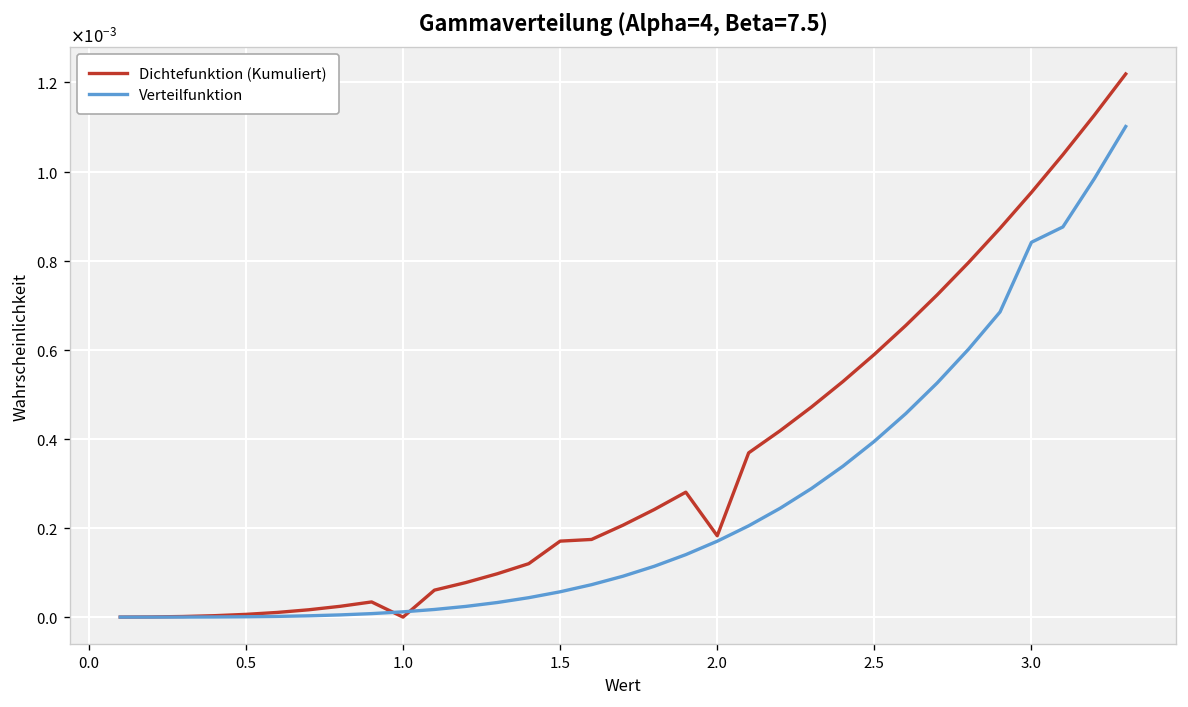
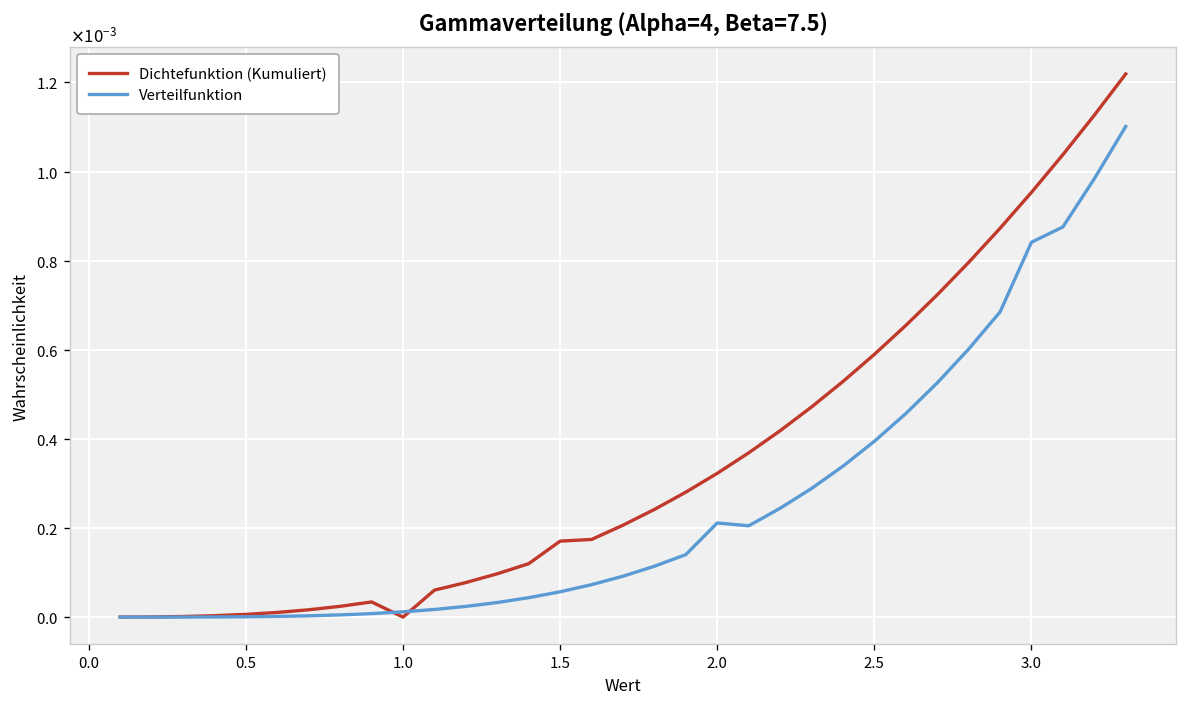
Dichtefunktion (Kumuliert), 2.0: 0.00018 -> 0.00032
Verteilfunktion, 2.0: 0.00017 -> 0.00021
